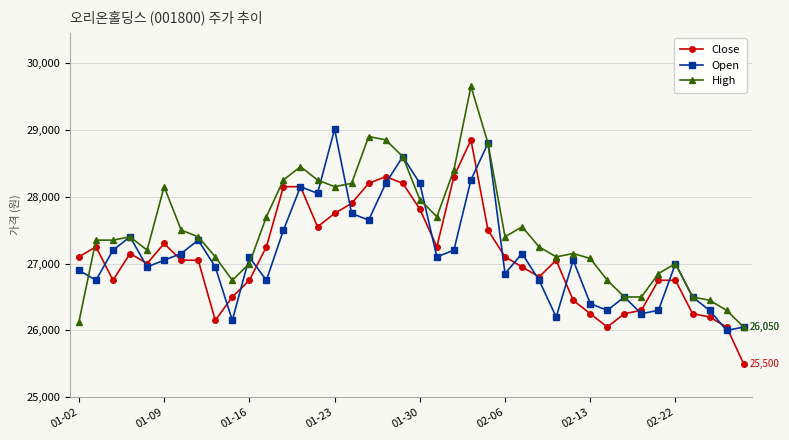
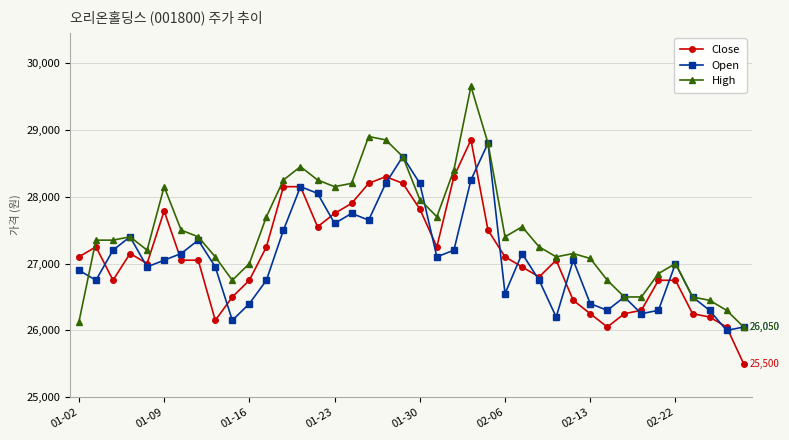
Close, 01-09: 27,300 -> 27,800
Open, 01-16: 27,100 -> 26,400
Open, 01-23: 29,000 -> 27,600
Open, 02-06: 26,900 -> 26,600
